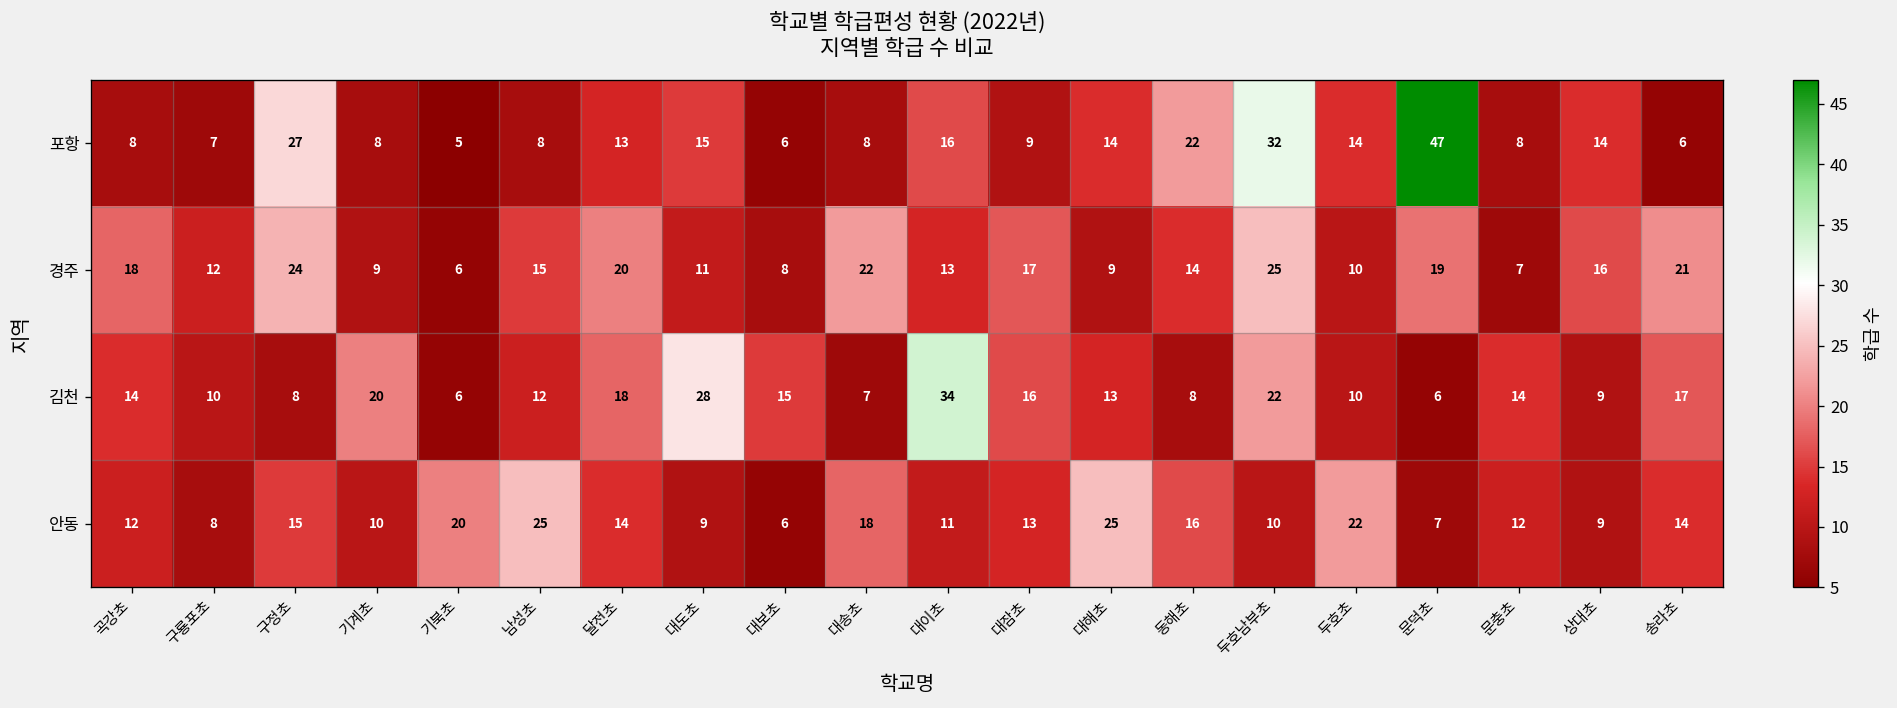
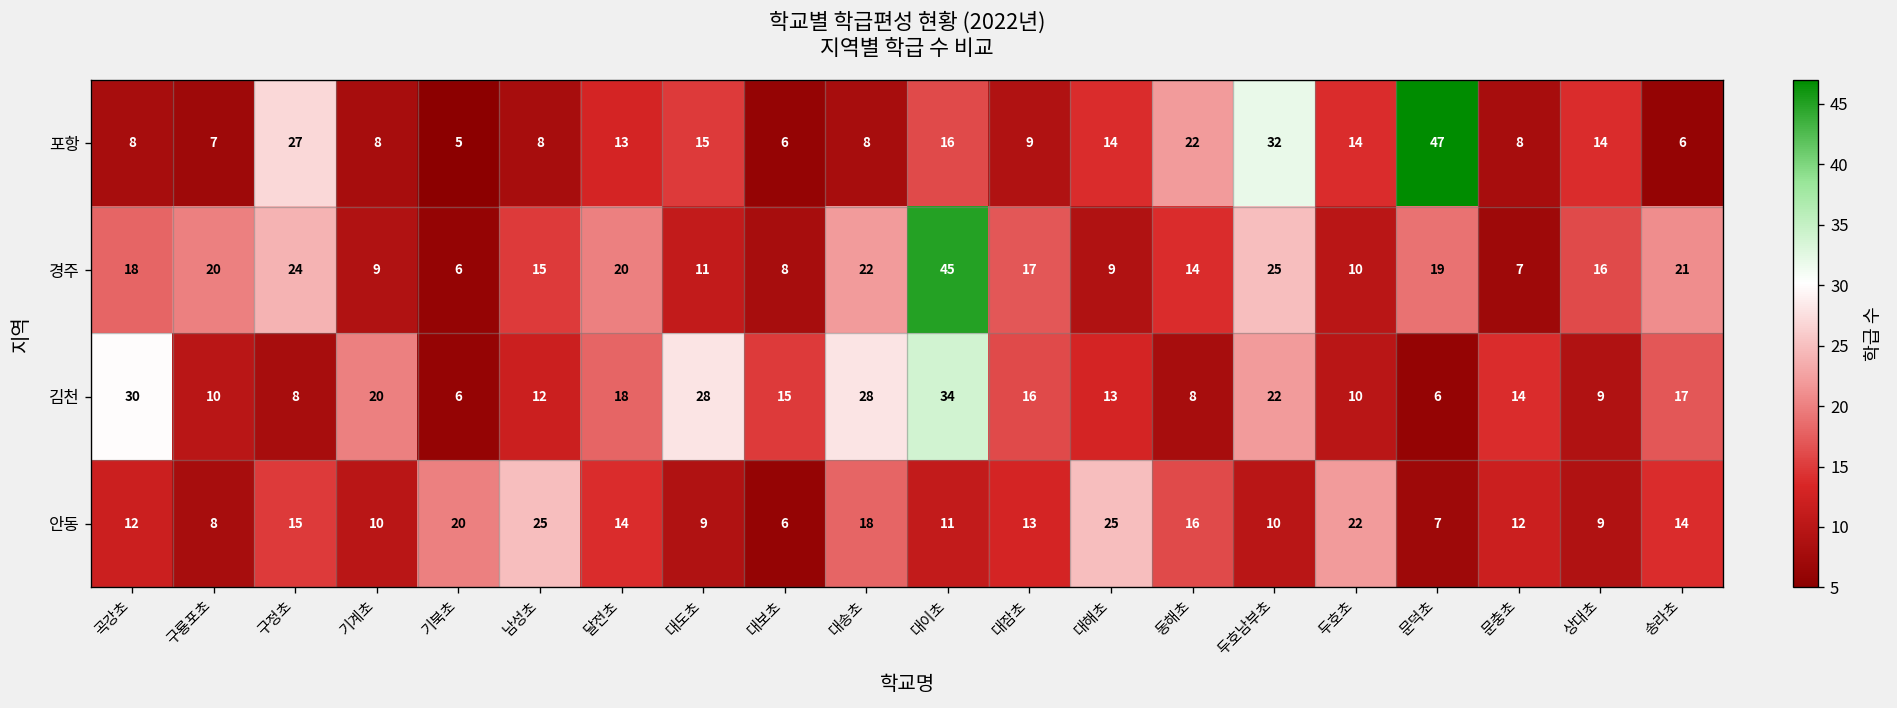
경주, 구룡포초: 12 -> 20
경주, 대이초: 13 -> 45
김천, 곡강초: 14 -> 30
김천, 대송초: 7 -> 28
